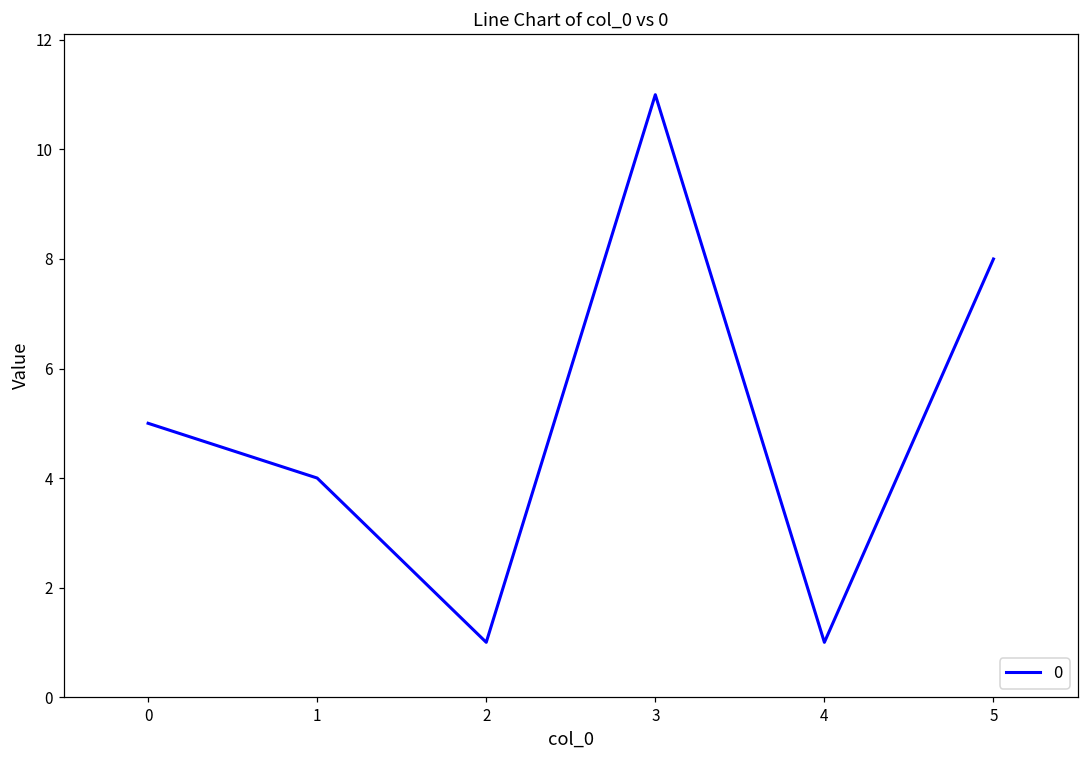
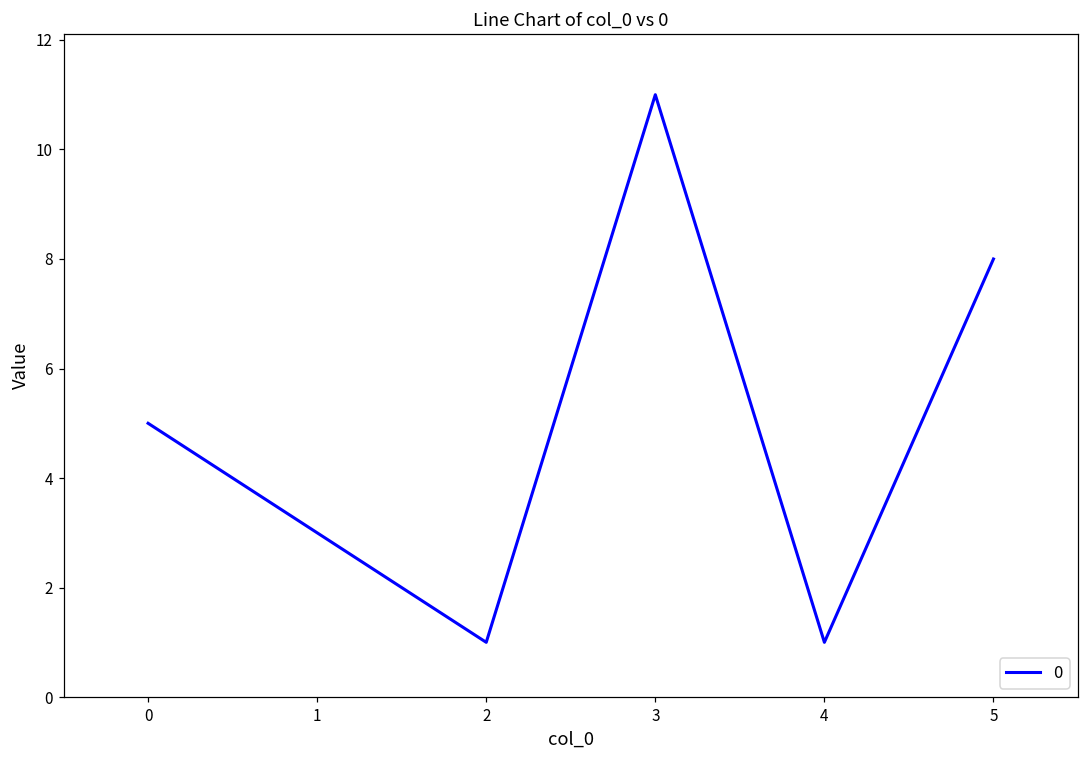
1: 4 -> 3
